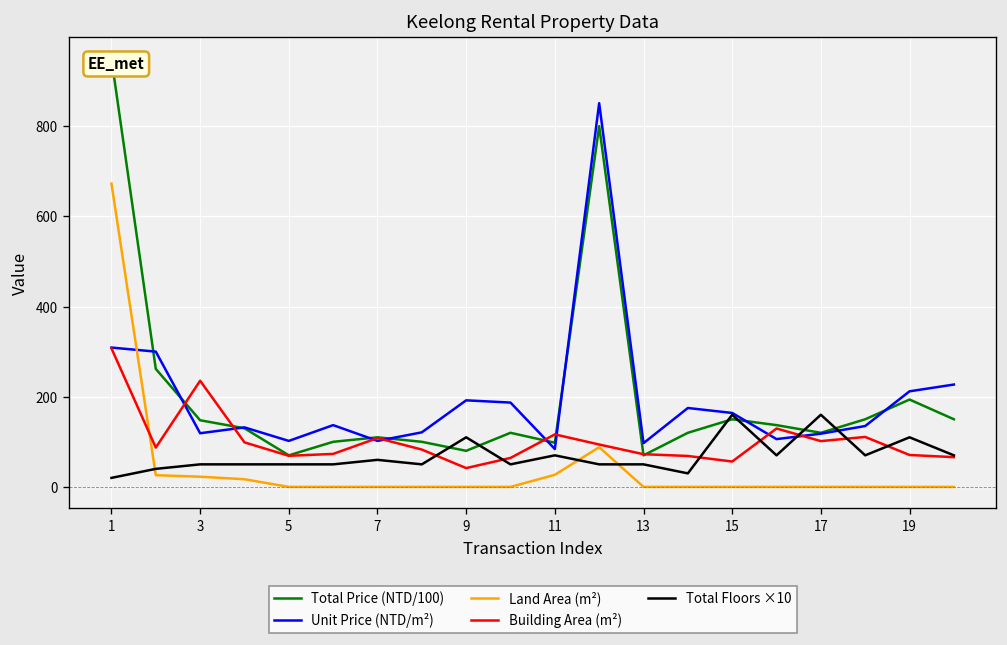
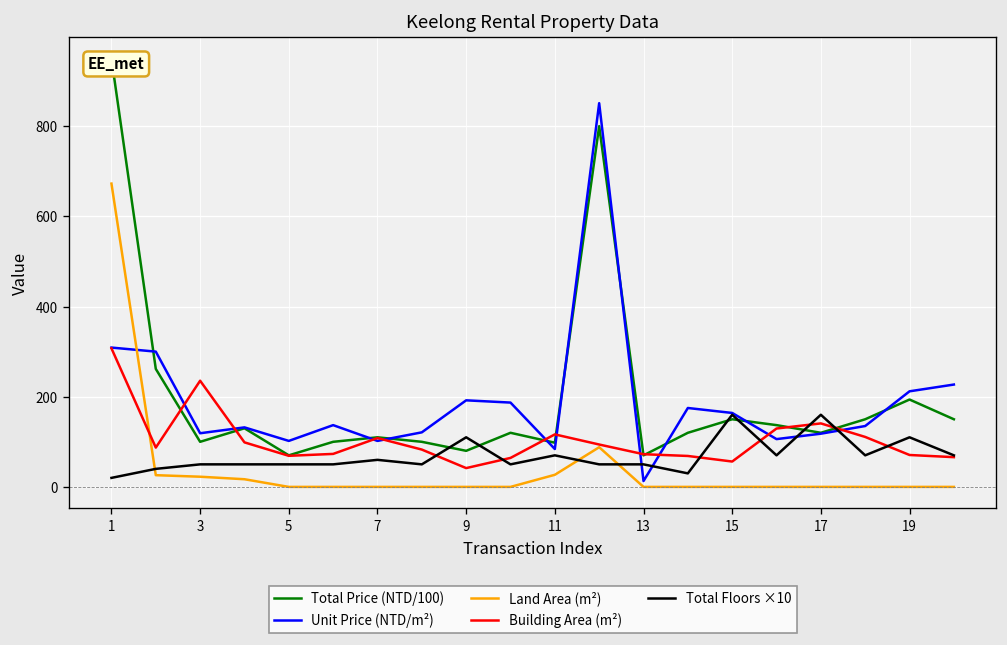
Total Price (NTD/100), 3: 150 -> 100
Unit Price (NTD/m²), 13: 100 -> 10
Building Area (m²), 17: 100 -> 140
